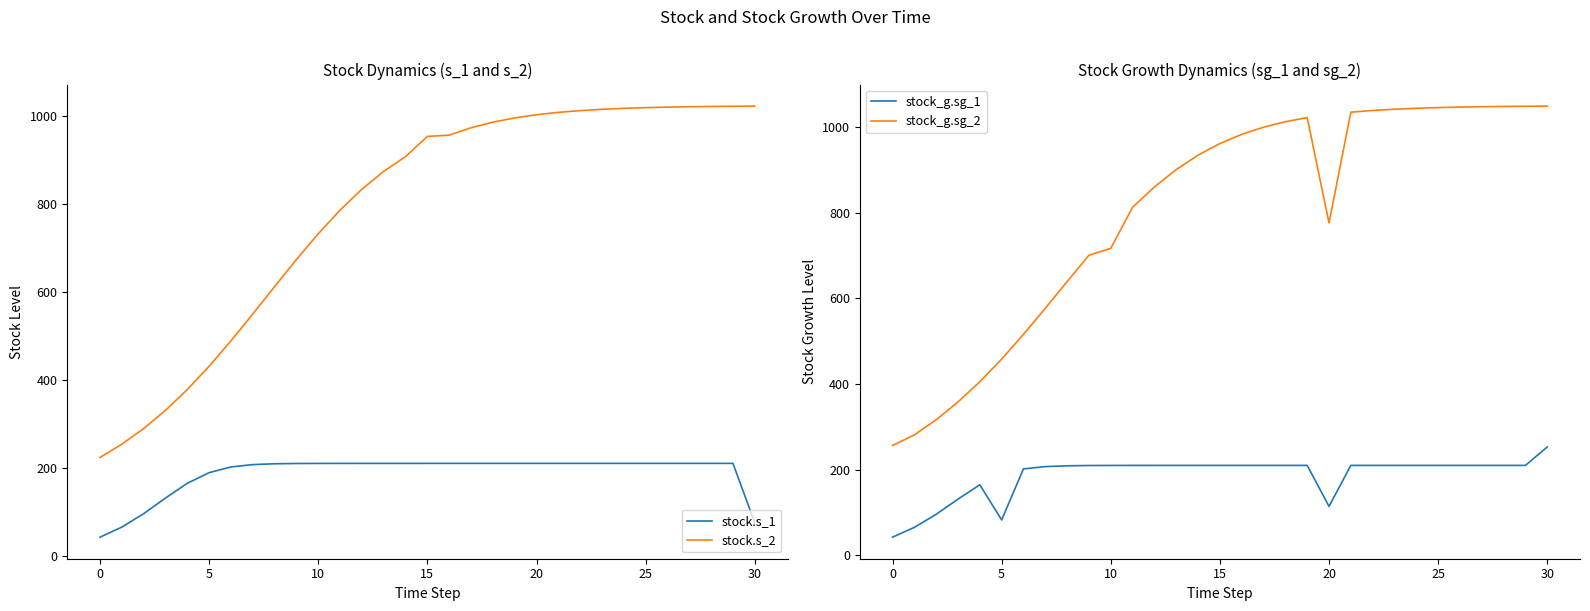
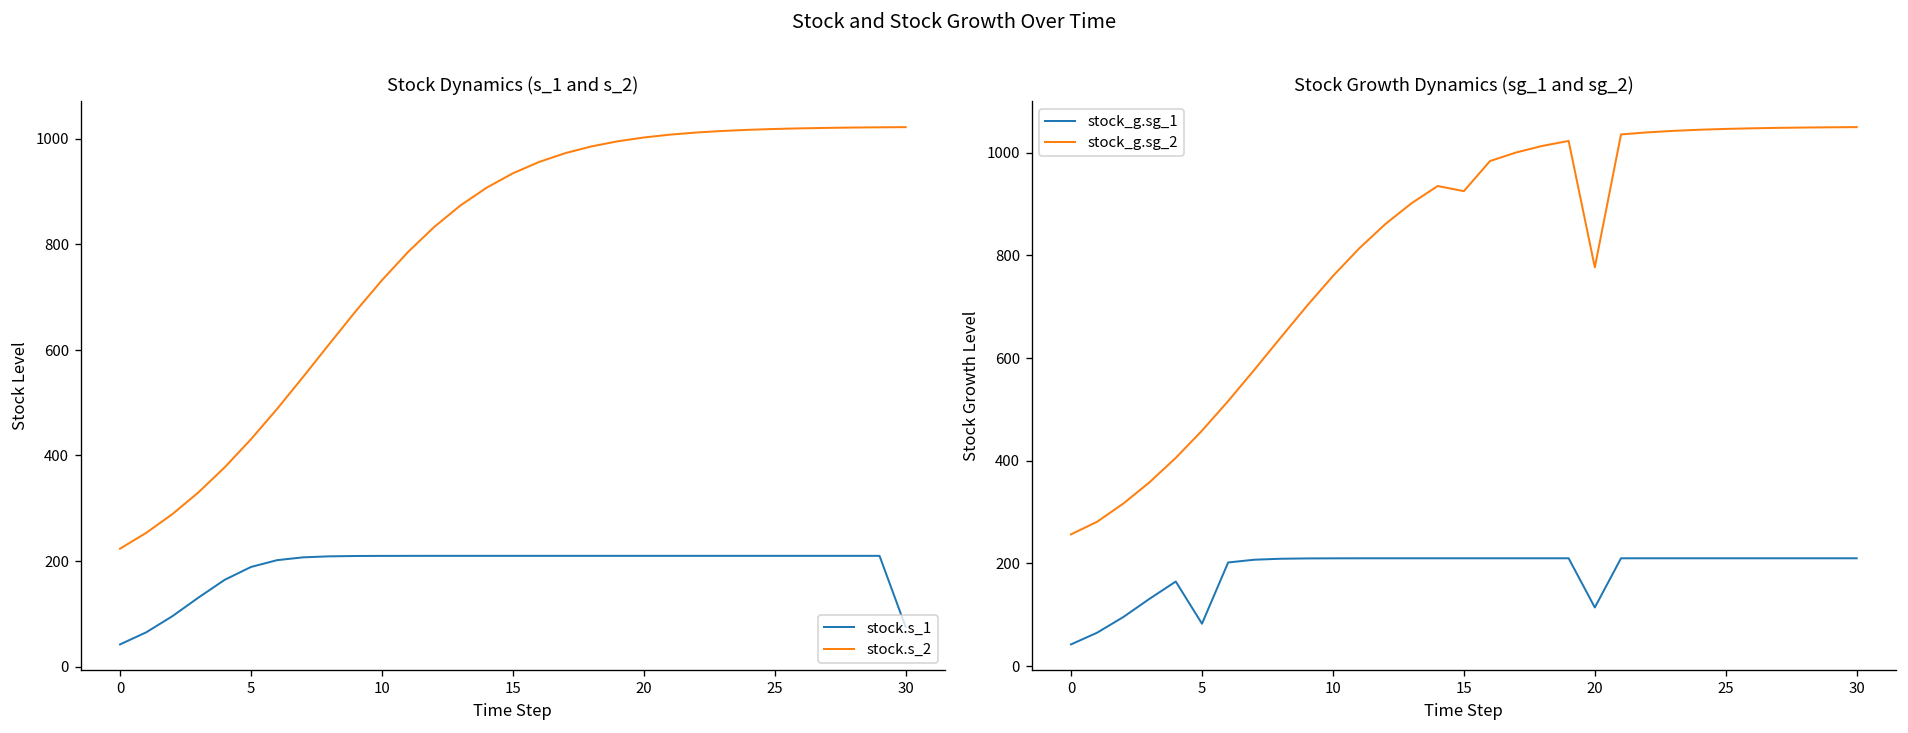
Stock Dynamics (s_1 and s_2), stock.s_2, 15: 950 -> 930
Stock Growth Dynamics (sg_1 and sg_2), stock_g.sg_2, 10: 720 -> 760
Stock Growth Dynamics (sg_1 and sg_2), stock_g.sg_2, 15: 960 -> 920
Stock Growth Dynamics (sg_1 and sg_2), stock_g.sg_1, 30: 250 -> 210
